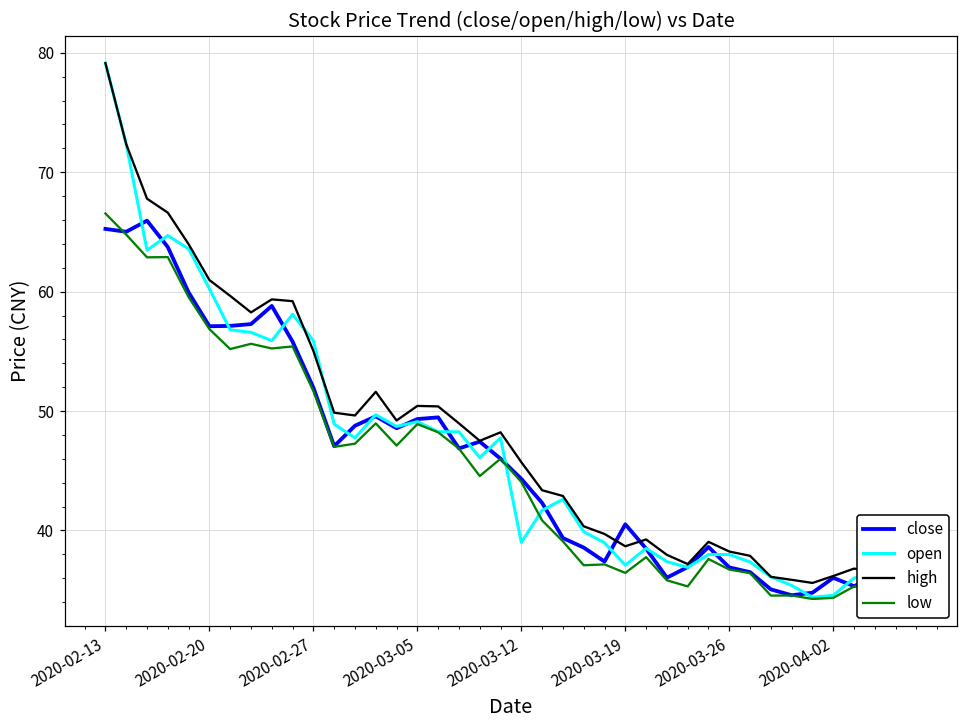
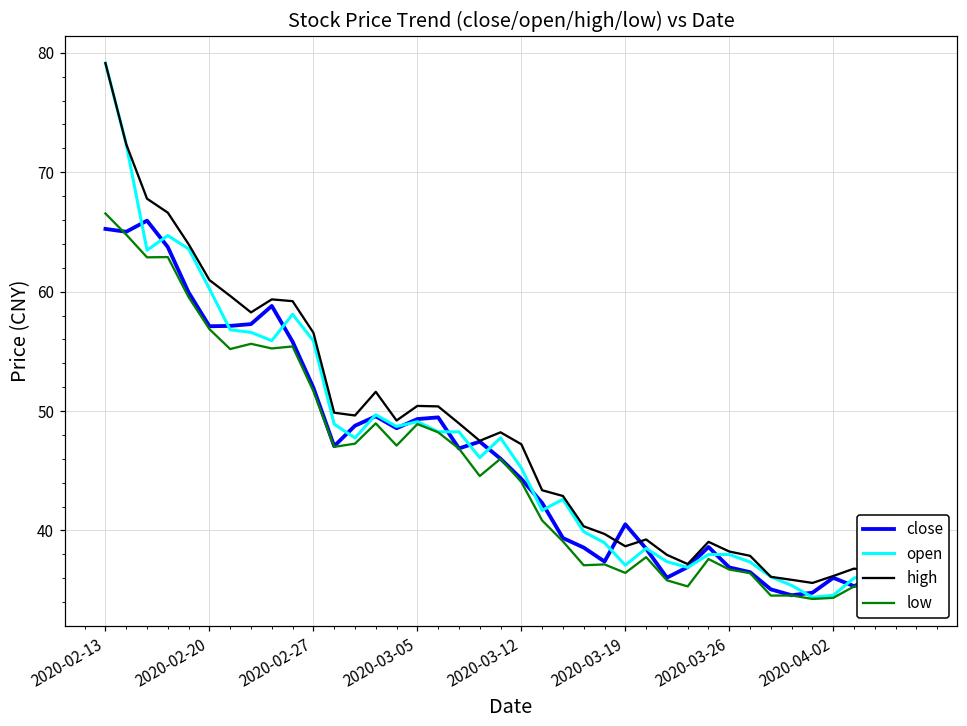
high, 2020-02-27: 55.0 -> 56.6
open, 2020-03-12: 39.0 -> 45.2
high, 2020-03-12: 45.7 -> 47.2
